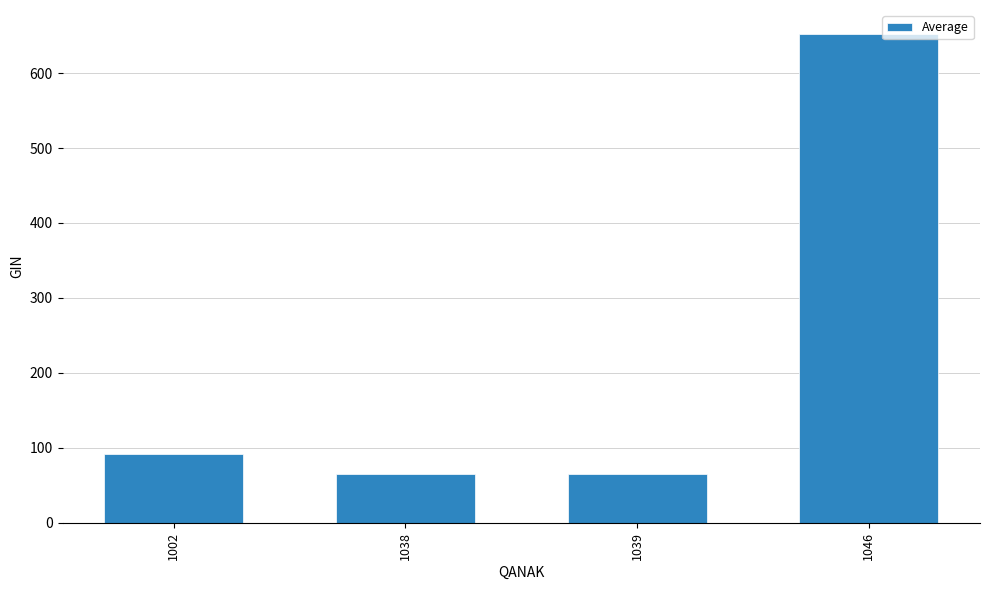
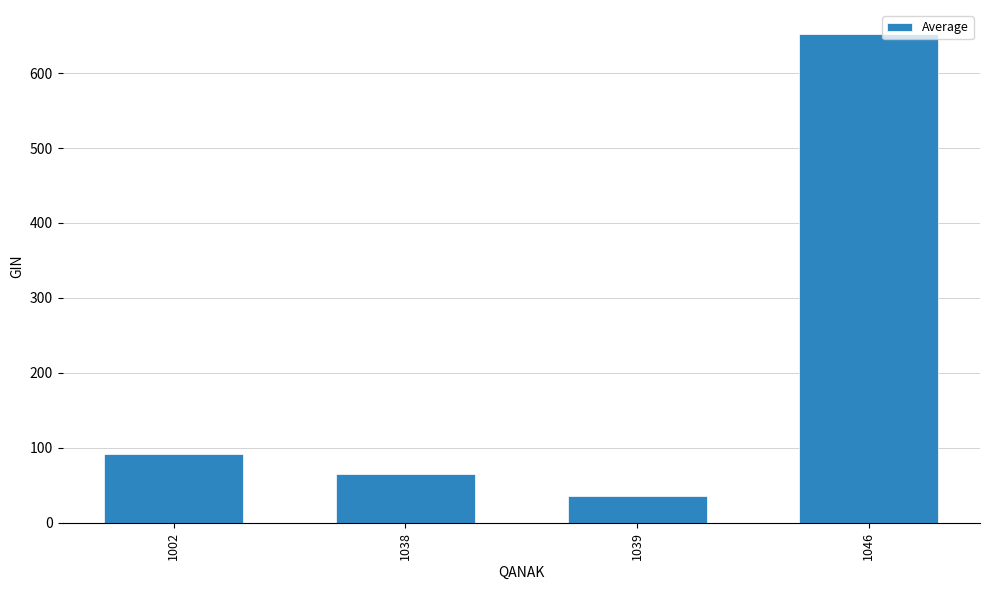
1039: 70 -> 40
